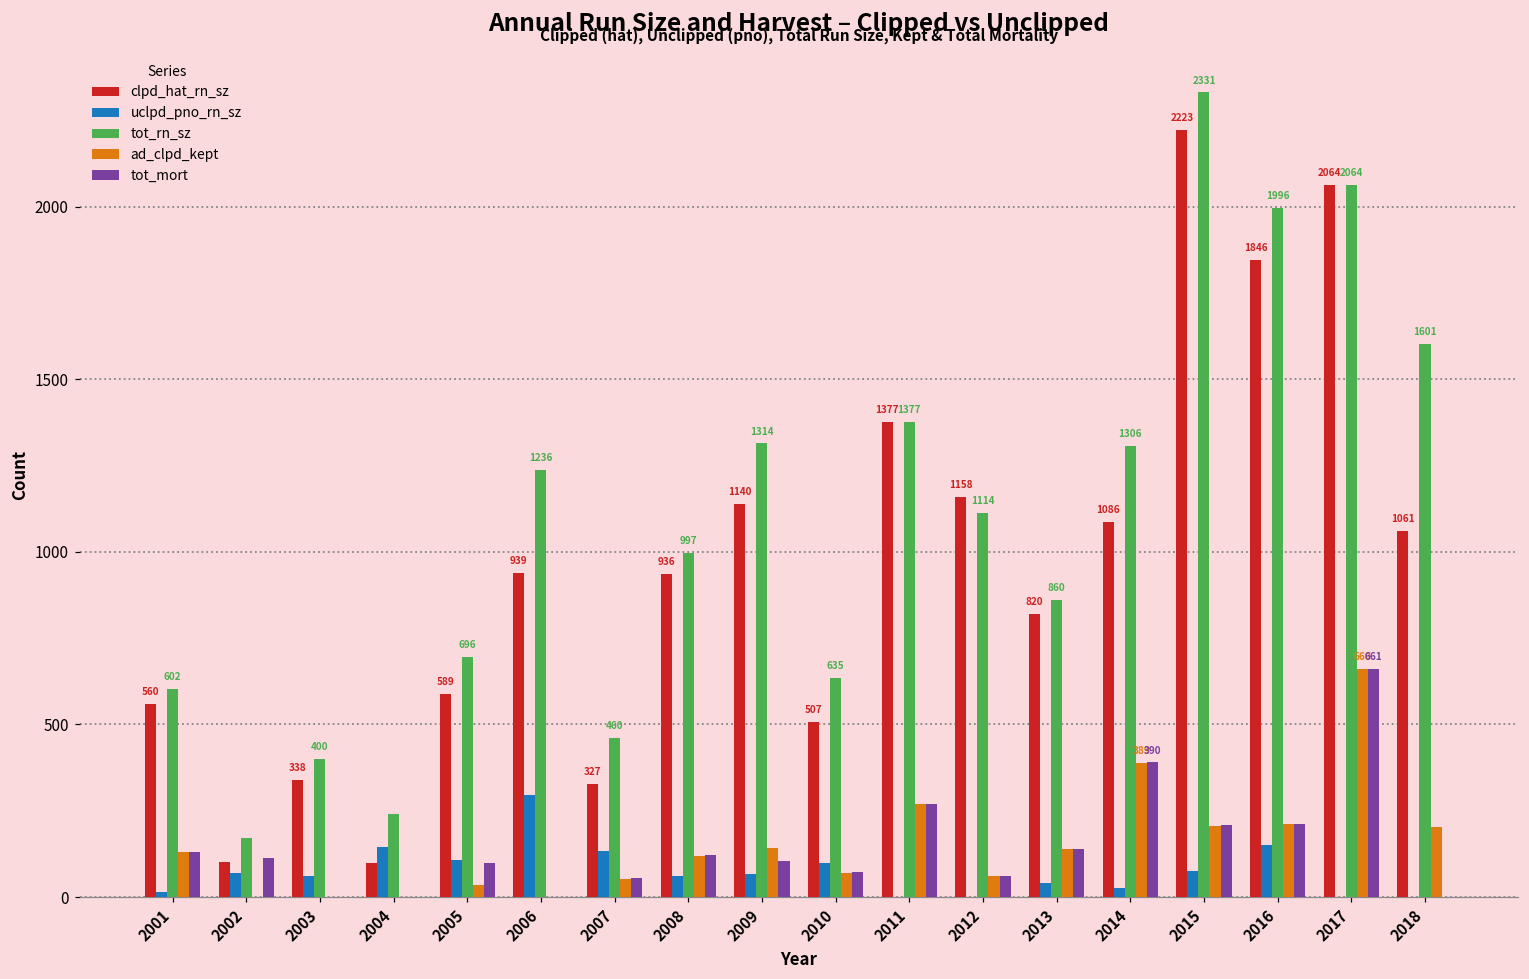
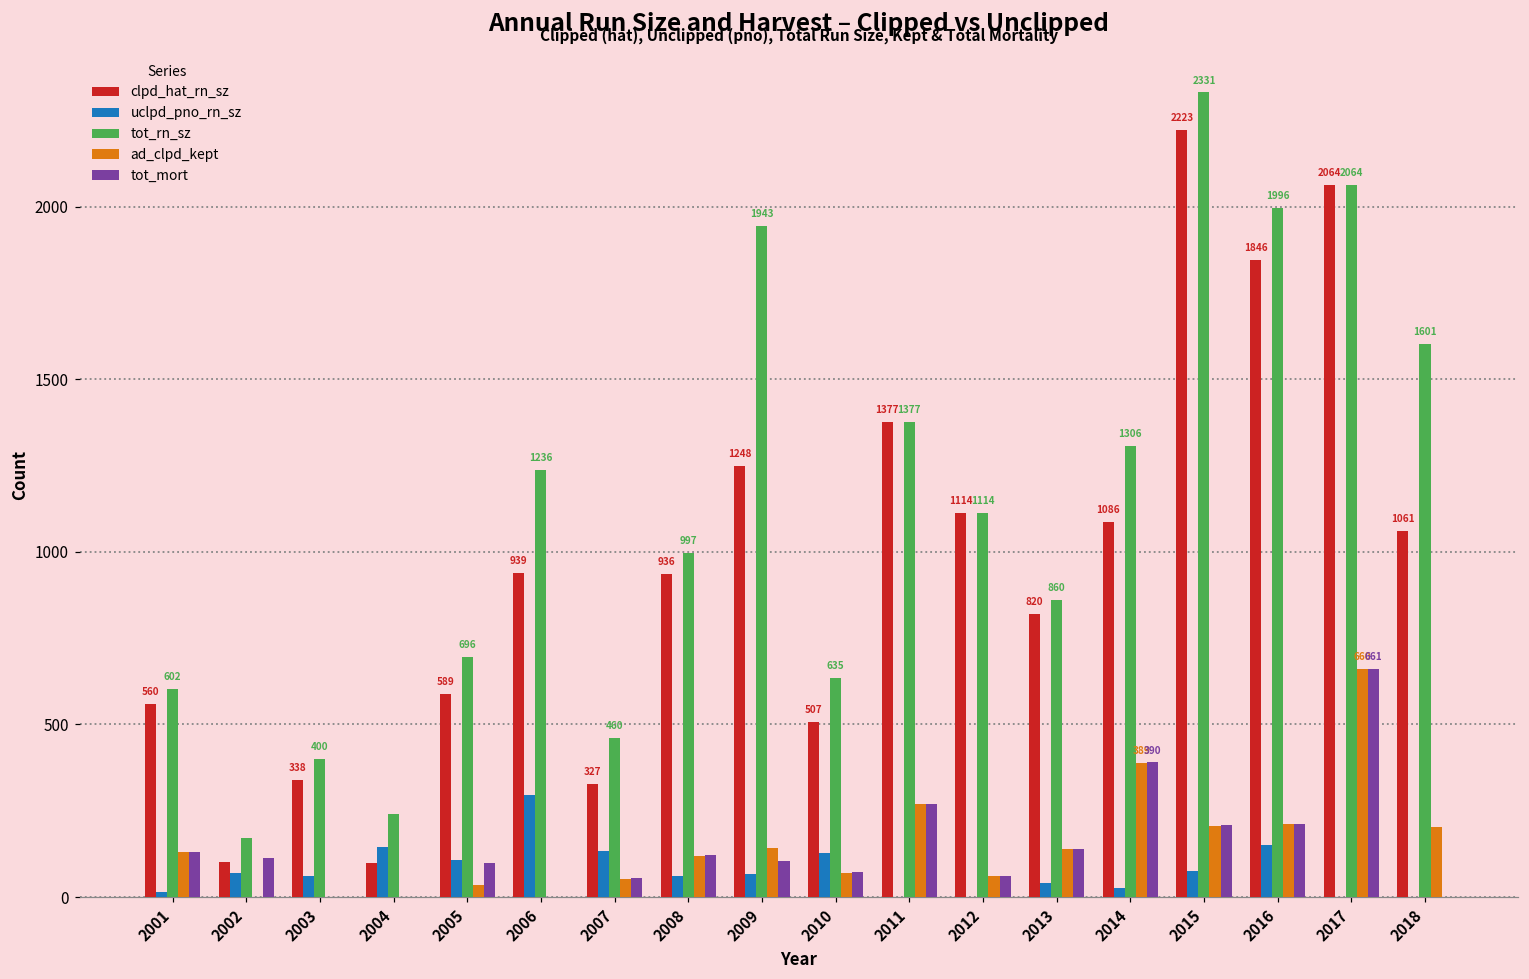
clpd_hat_rn_sz, 2009: 1140 -> 1248
tot_rn_sz, 2009: 1314 -> 1943
uclpd_pno_rn_sz, 2010: 100 -> 130
clpd_hat_rn_sz, 2012: 1158 -> 1114
